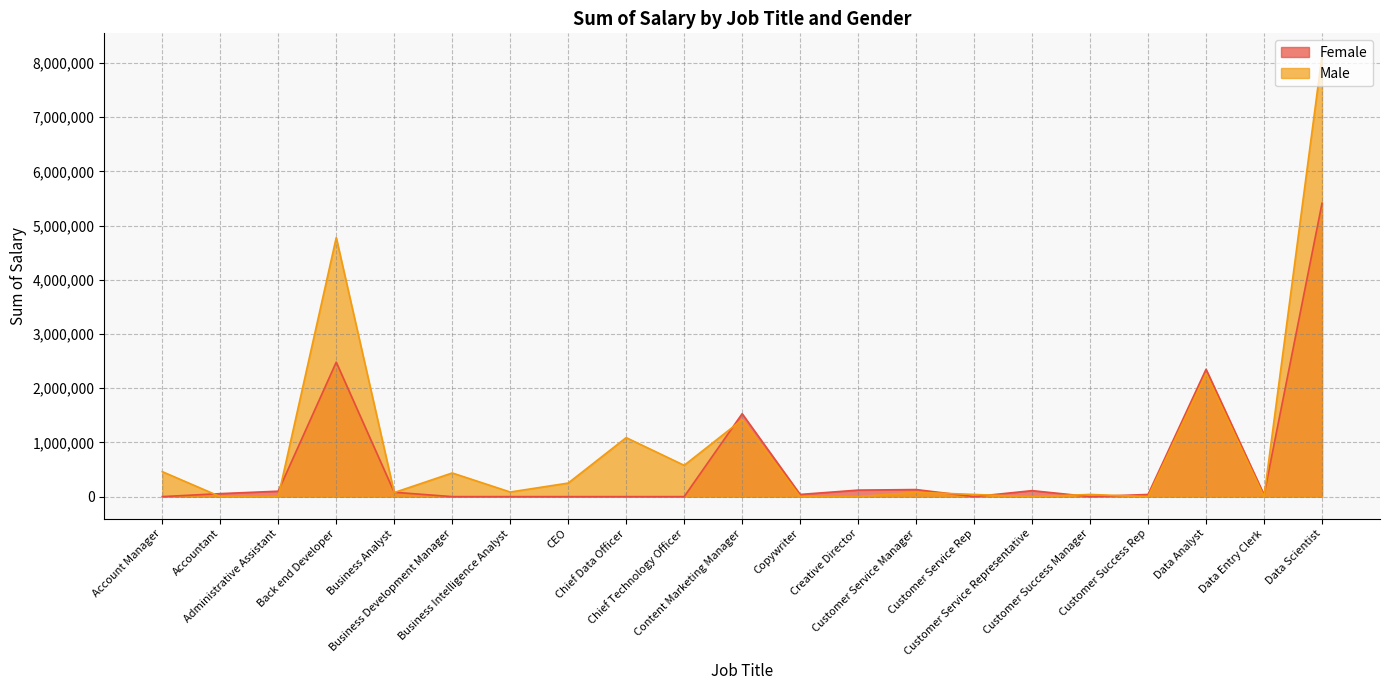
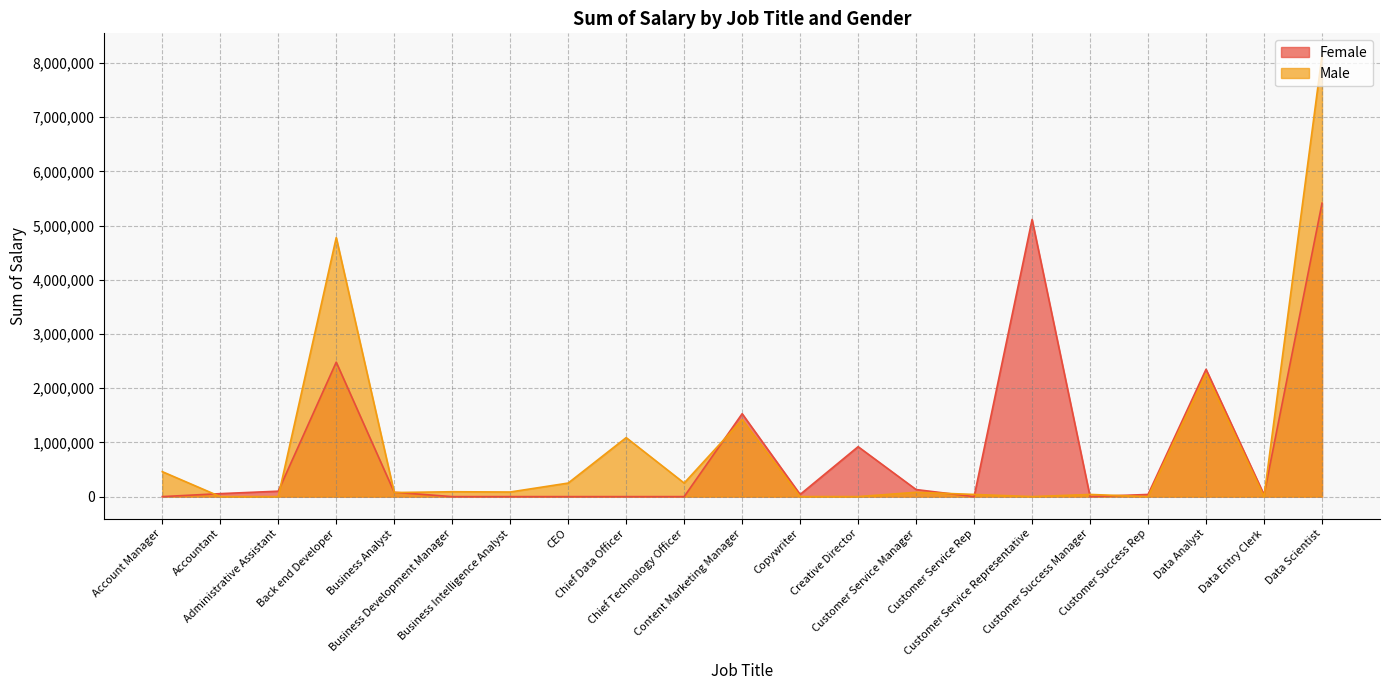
Male, Business Development Manager: 400,000 -> 100,000
Male, Chief Technology Officer: 600,000 -> 300,000
Female, Creative Director: 100,000 -> 900,000
Female, Customer Service Representative: 100,000 -> 5,100,000
